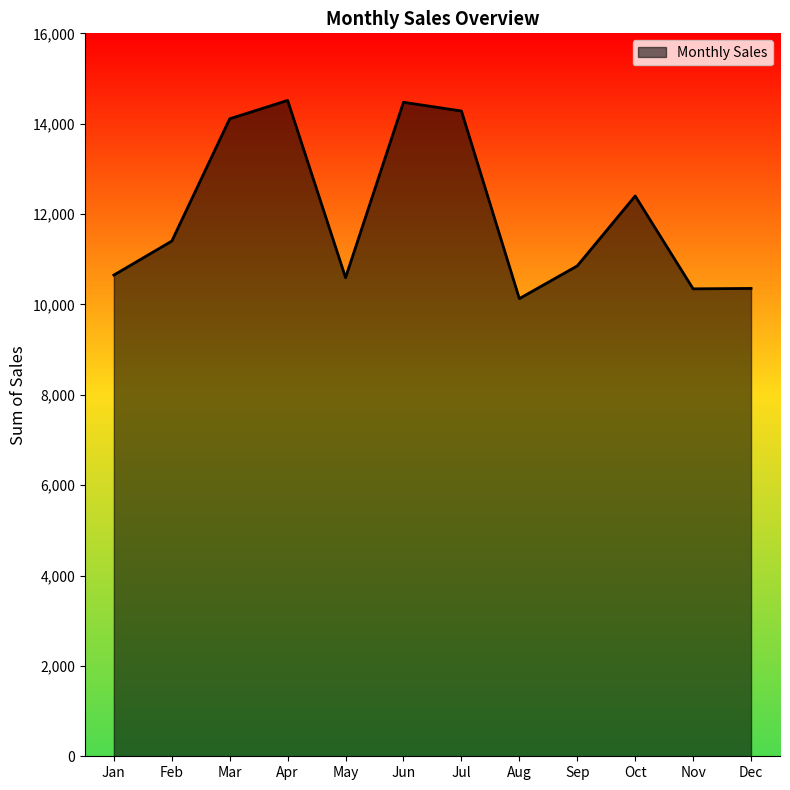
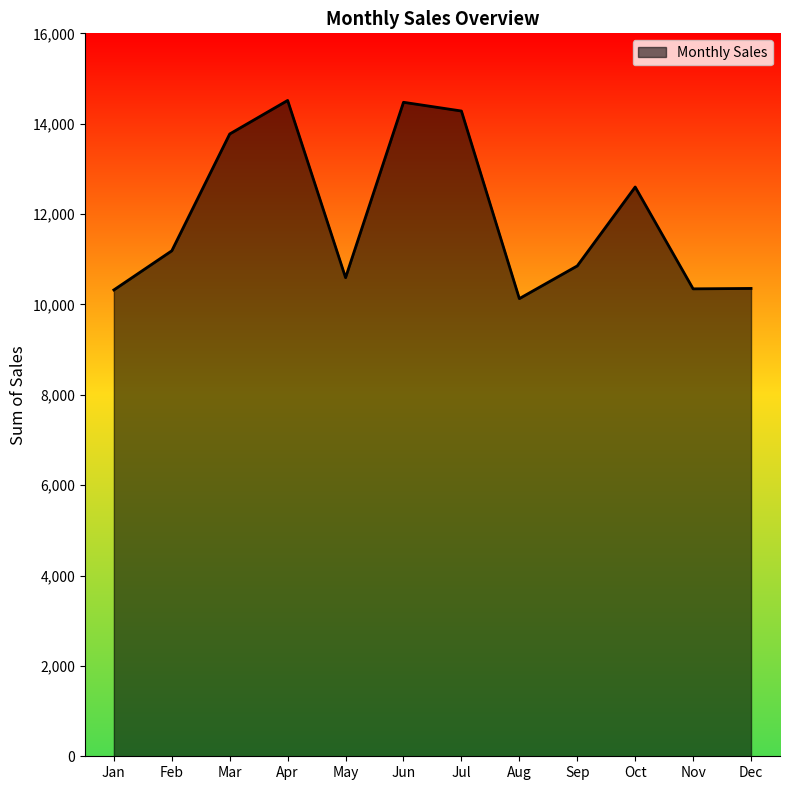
Jan: 10,700 -> 10,300
Feb: 11,400 -> 11,200
Mar: 14,100 -> 13,800
Oct: 12,400 -> 12,600
